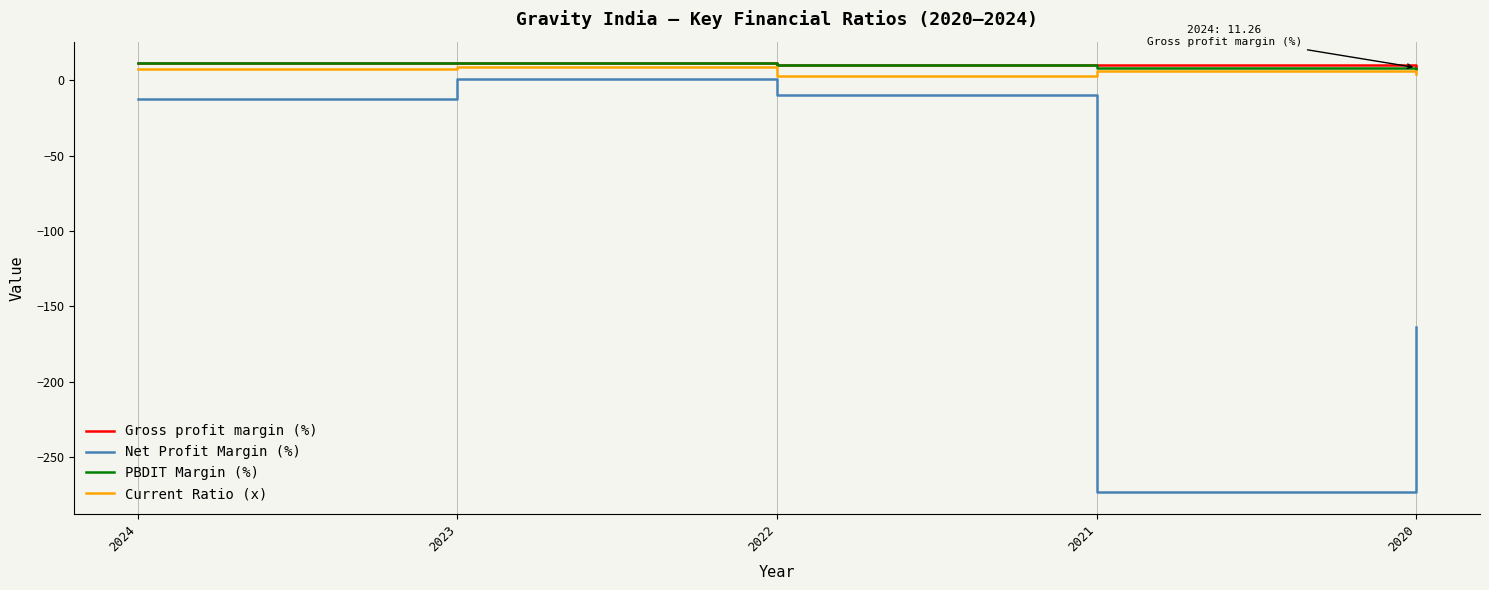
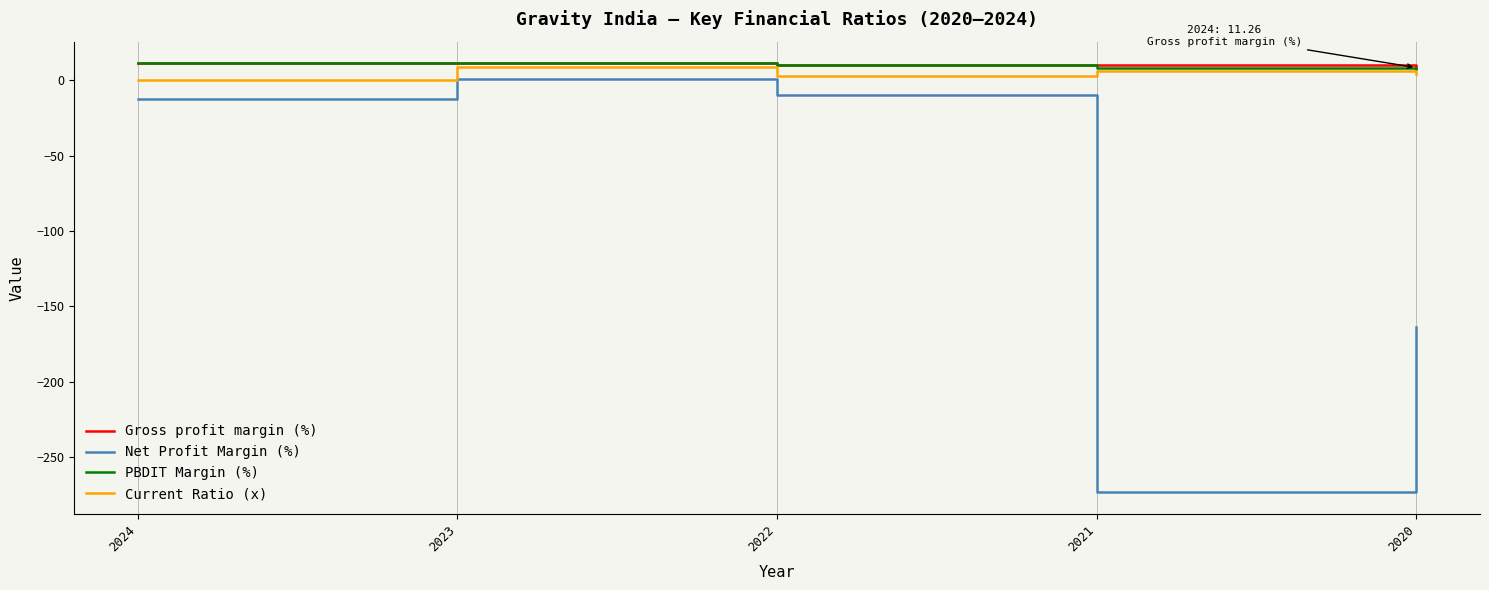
Current Ratio (x), 2024: 8 -> 1
